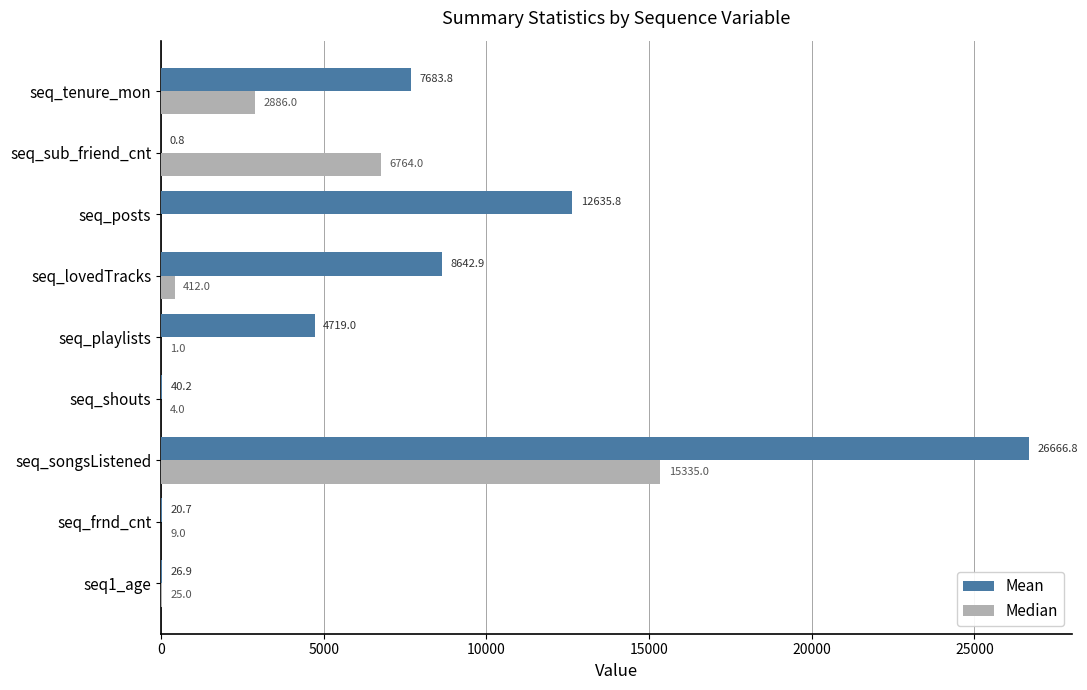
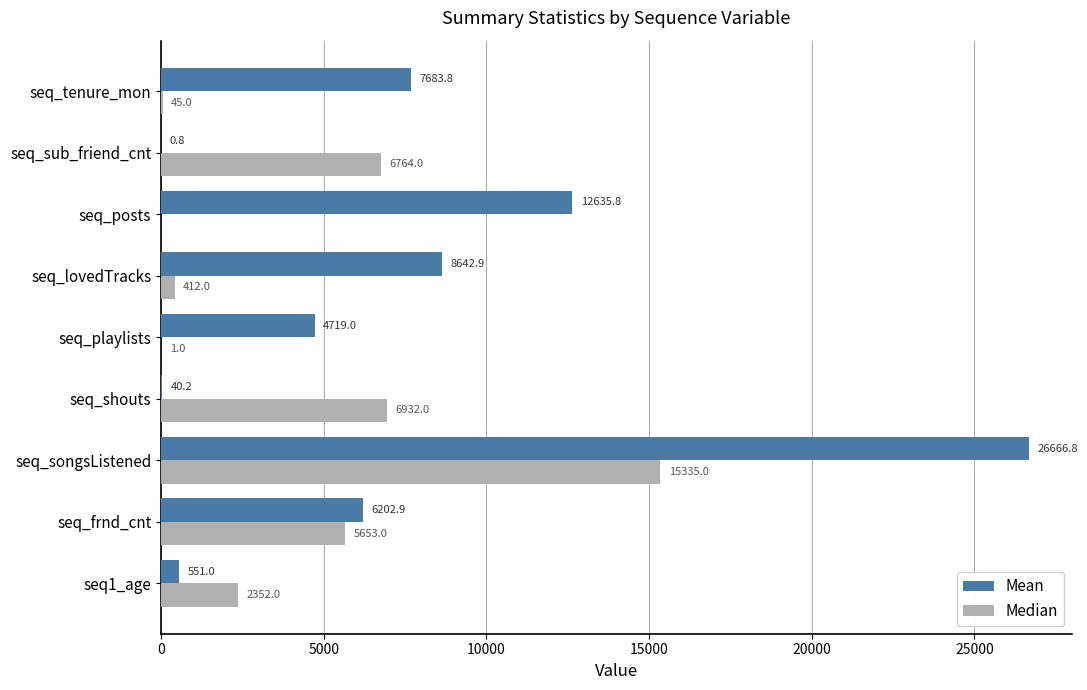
Median, seq_tenure_mon: 2886.0 -> 45.0
Median, seq_shouts: 4.0 -> 6932.0
Mean, seq_frnd_cnt: 20.7 -> 6202.9
Median, seq_frnd_cnt: 9.0 -> 5653.0
Mean, seq1_age: 26.9 -> 551.0
Median, seq1_age: 25.0 -> 2352.0
